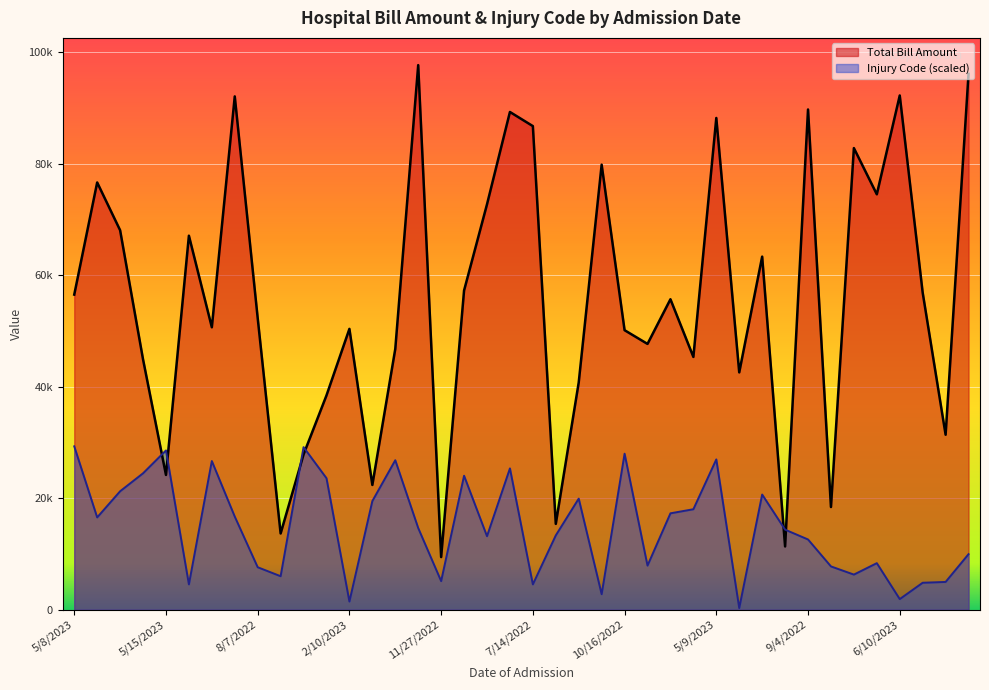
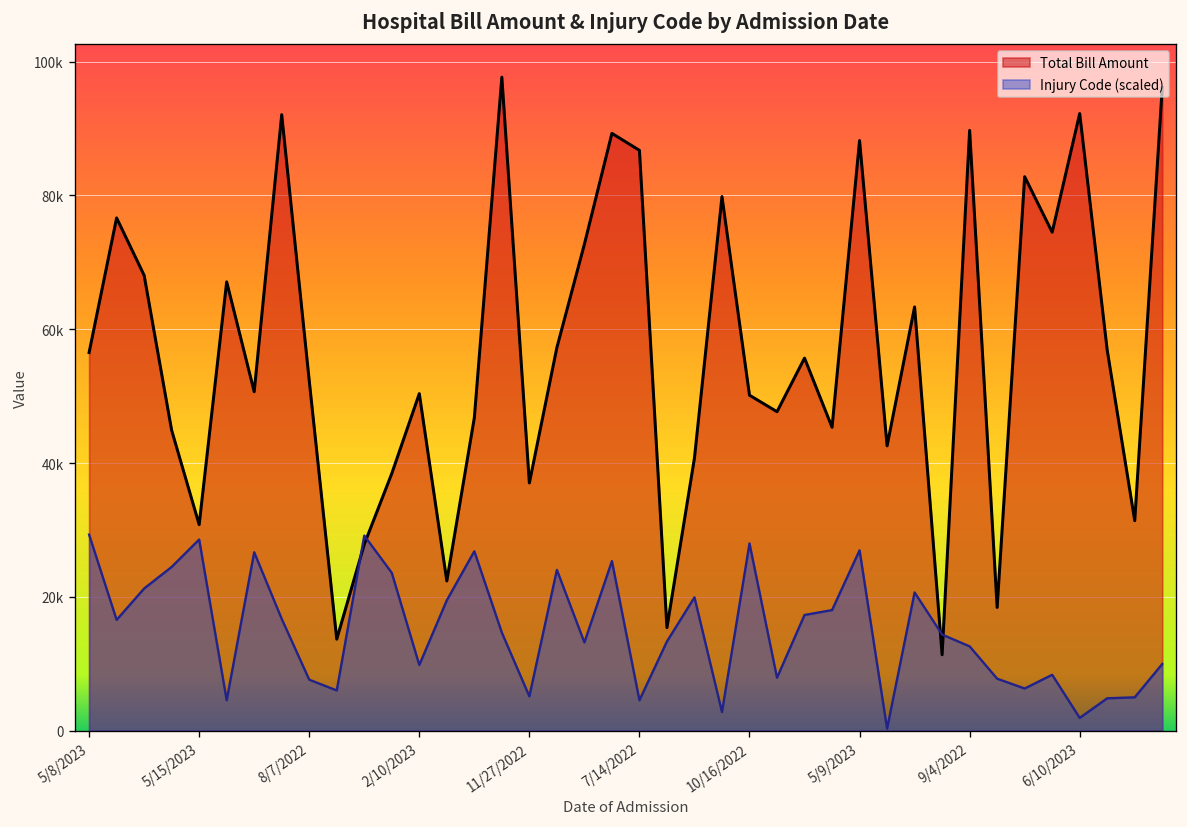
Total Bill Amount, 5/15/2023: 24000 -> 31000
Injury Code (scaled), 2/10/2023: 1000 -> 10000
Total Bill Amount, 11/27/2022: 9000 -> 37000
